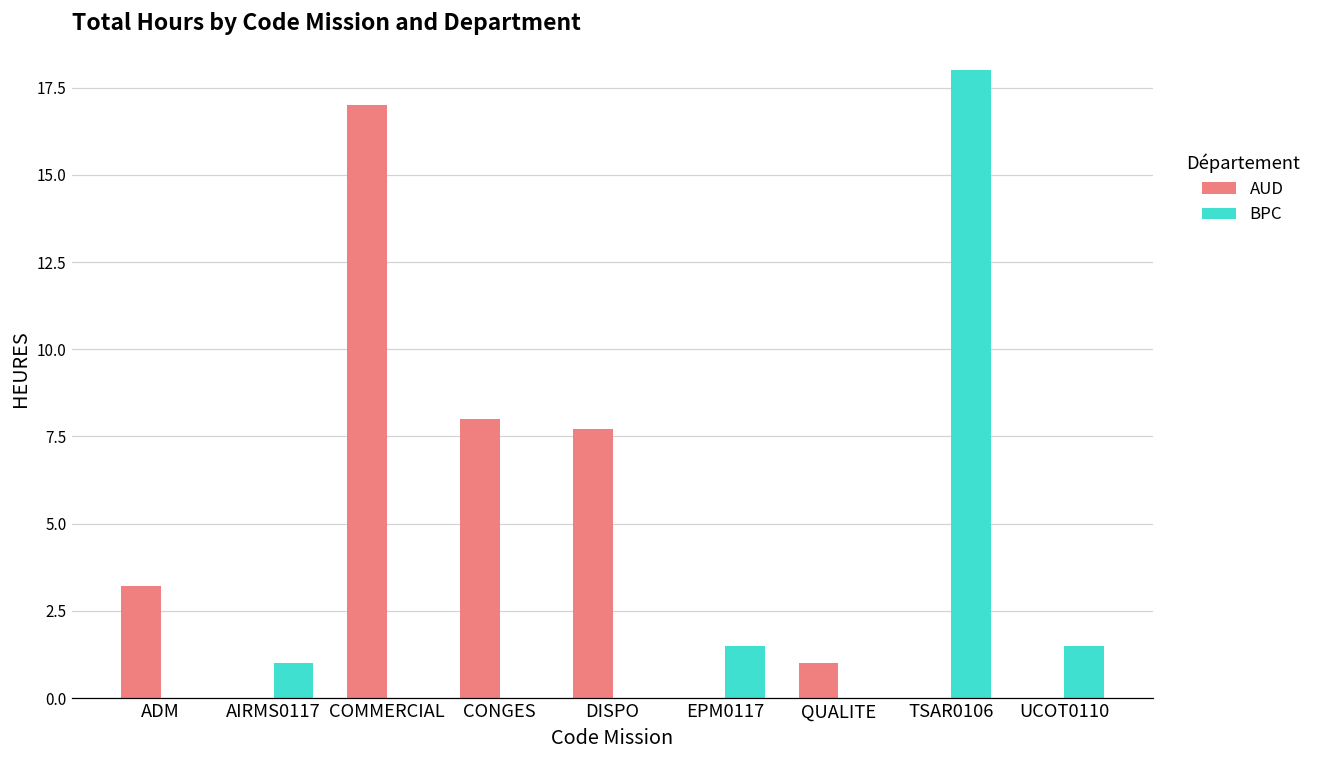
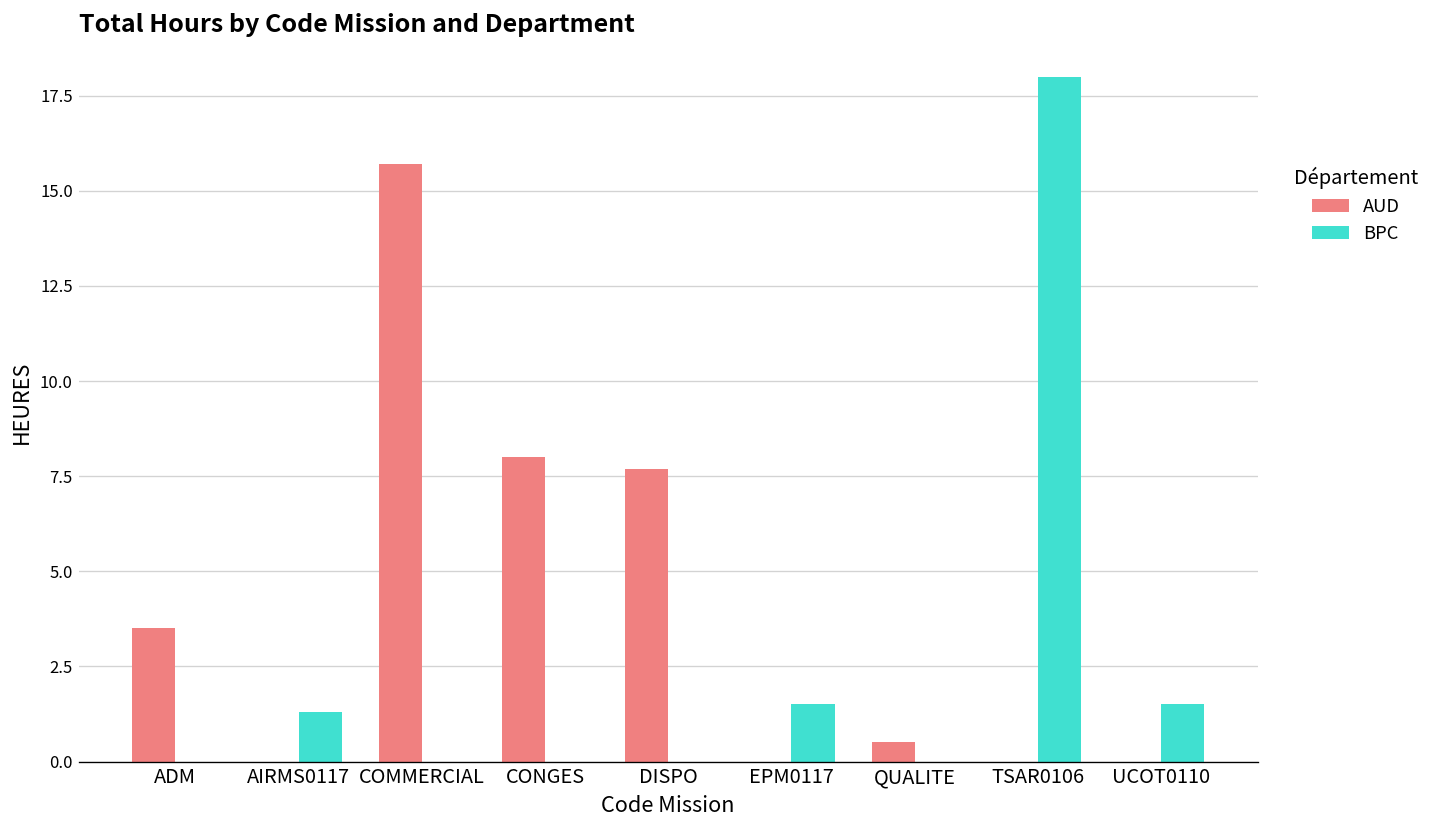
AUD, ADM: 3.2 -> 3.5
BPC, AIRMS0117: 1.0 -> 1.3
AUD, COMMERCIAL: 17.0 -> 15.7
AUD, QUALITE: 1.0 -> 0.5
